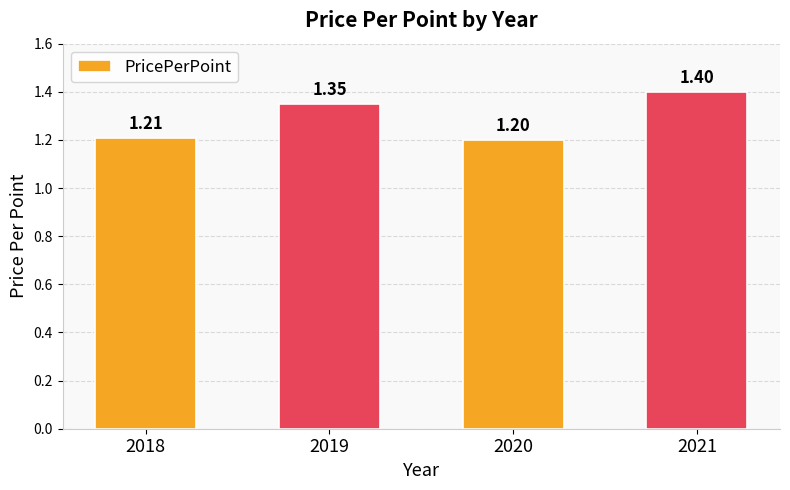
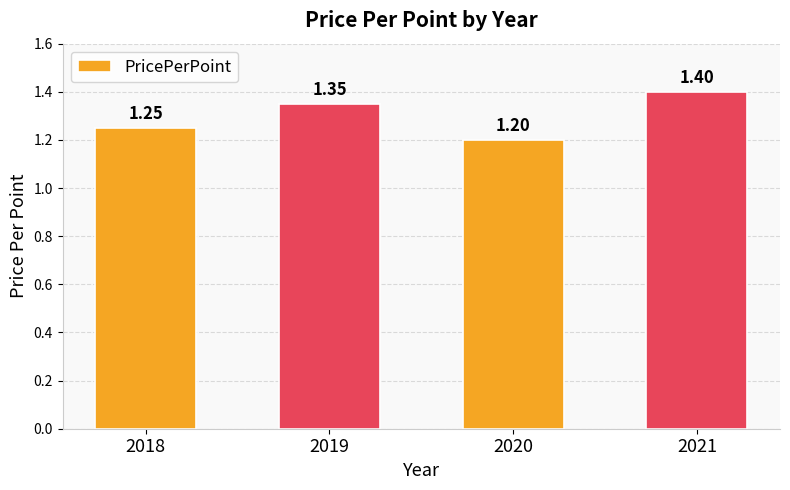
2018: 1.21 -> 1.25
